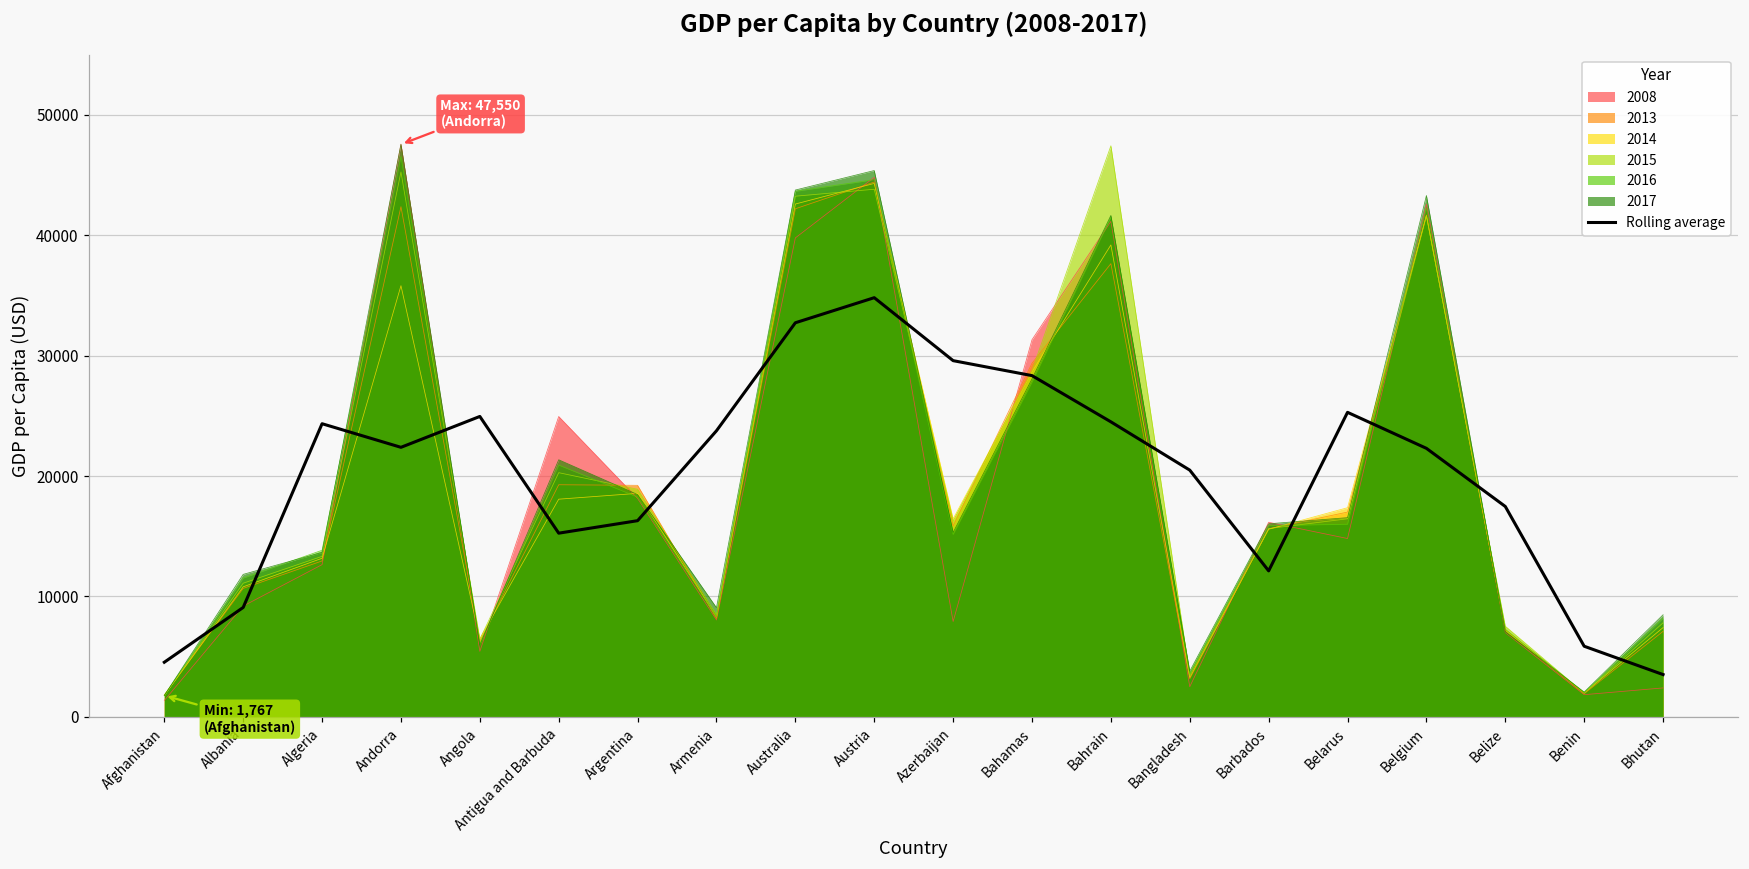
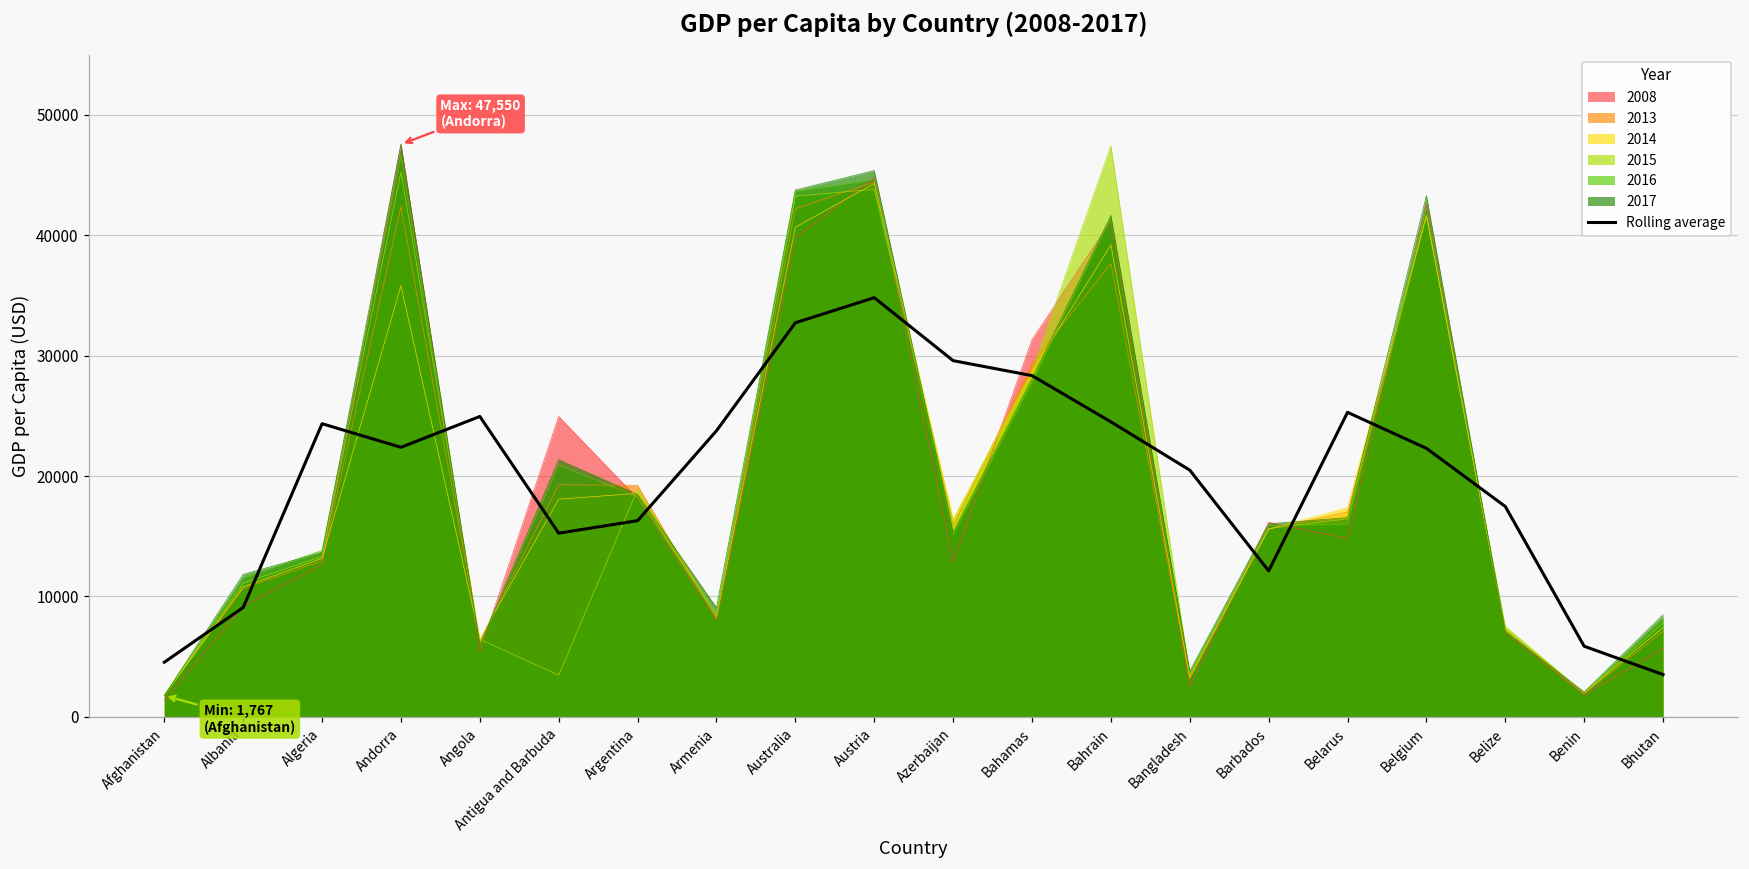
2015, Antigua and Barbuda: 20300 -> 3500
2014, Australia: 42600 -> 40700
2008, Azerbaijan: 7900 -> 12900
2008, Bhutan: 2400 -> 5700
